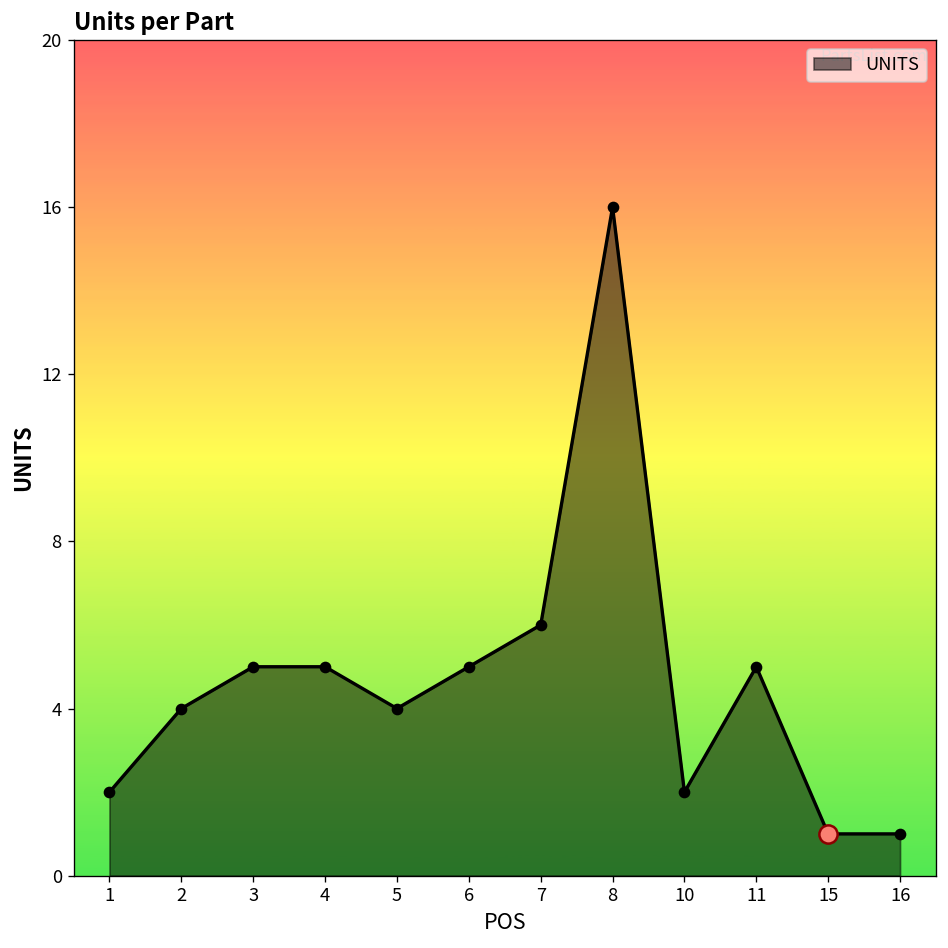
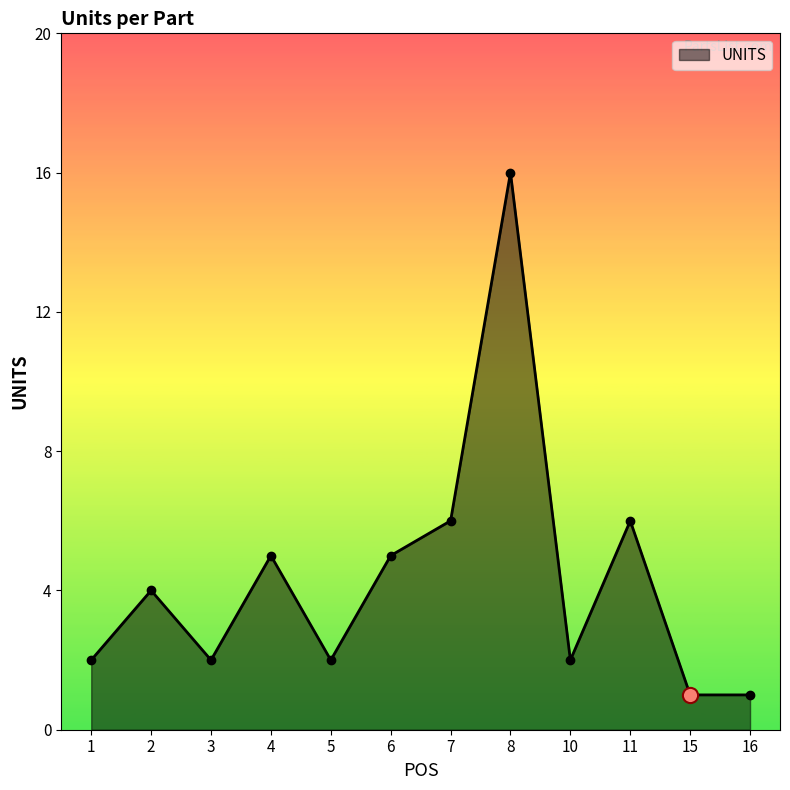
UNITS, 3: 5 -> 2
UNITS, 5: 4 -> 2
UNITS, 11: 5 -> 6
